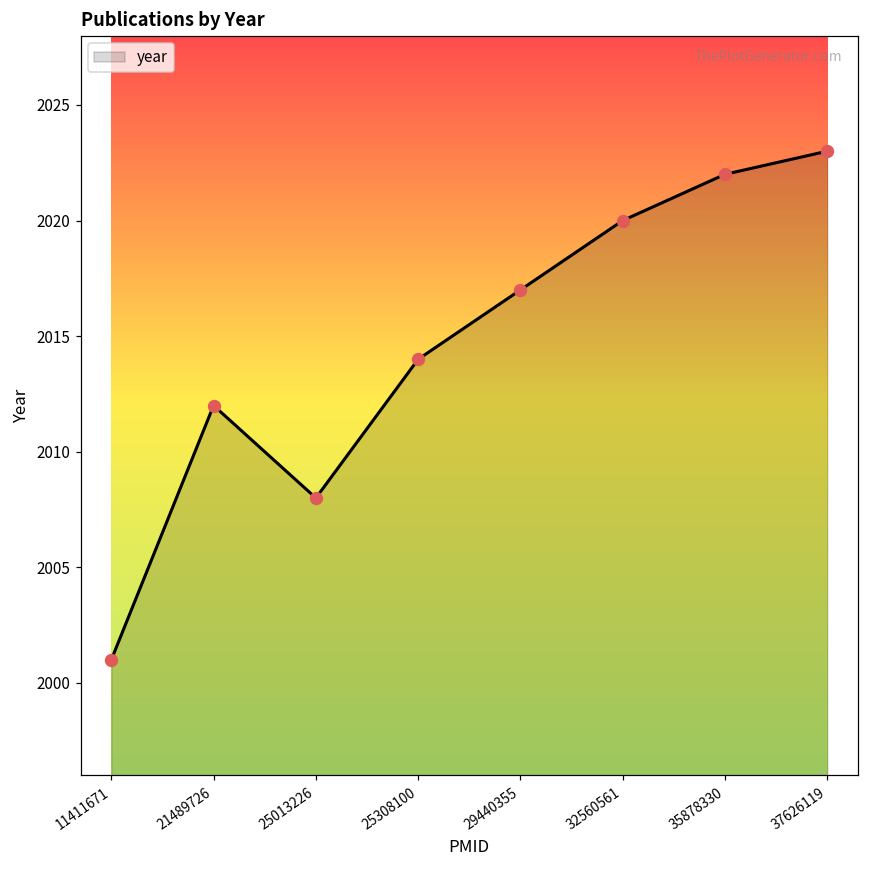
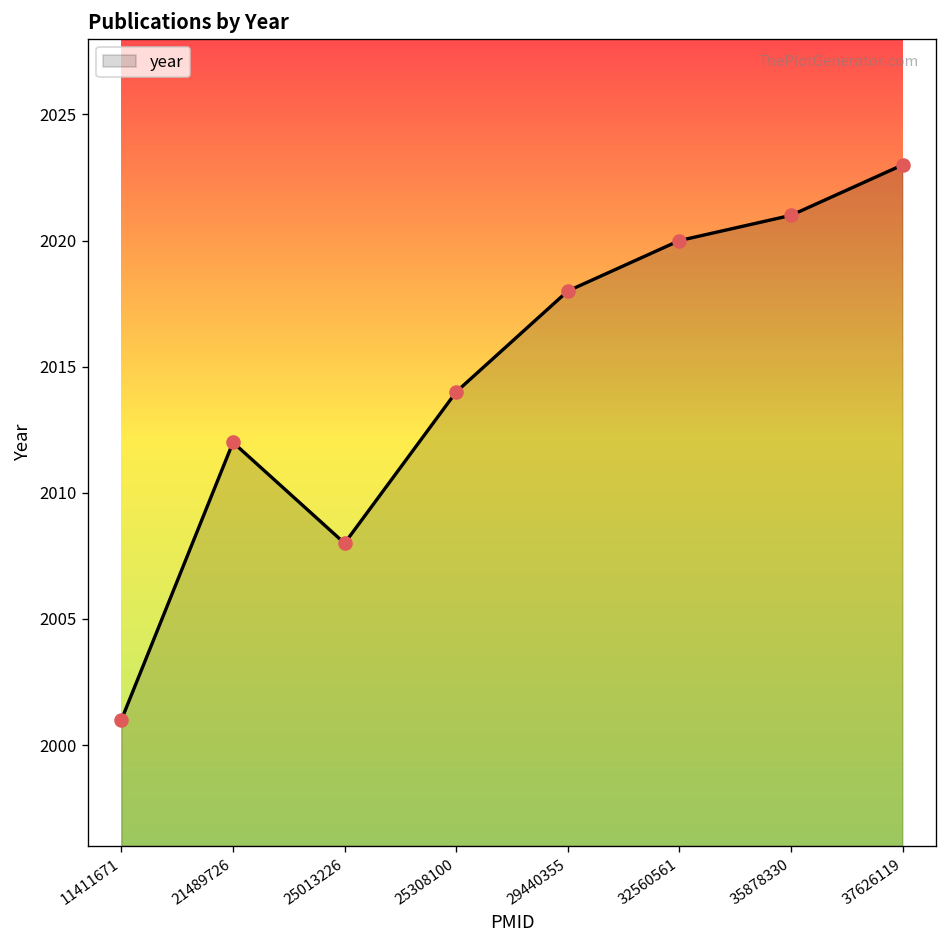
29440355: 2017 -> 2018
35878330: 2022 -> 2021
